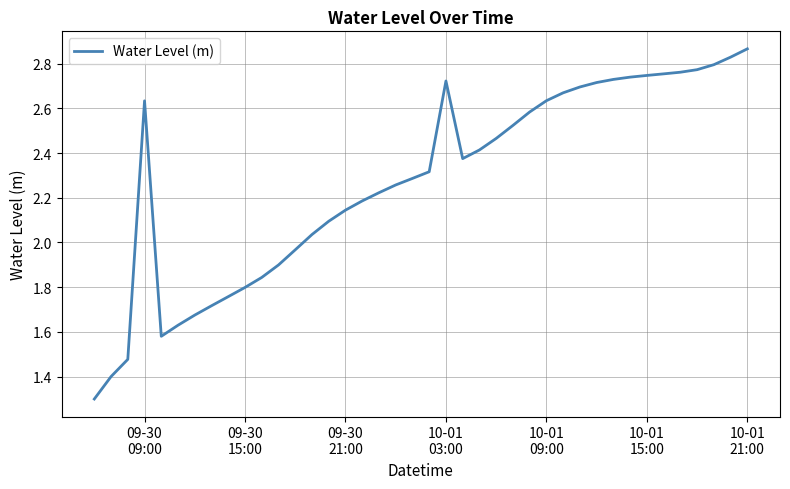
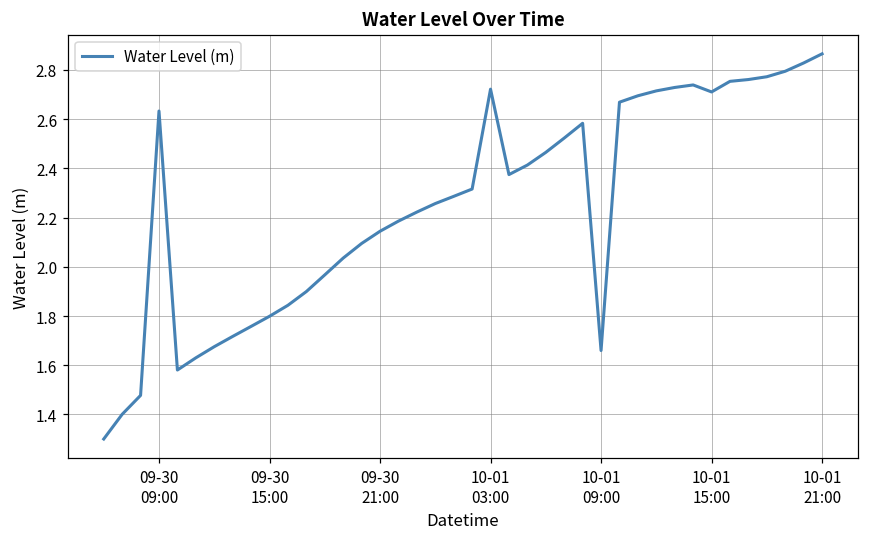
10-01 09:00: 2.63 -> 1.66
10-01 15:00: 2.75 -> 2.71
